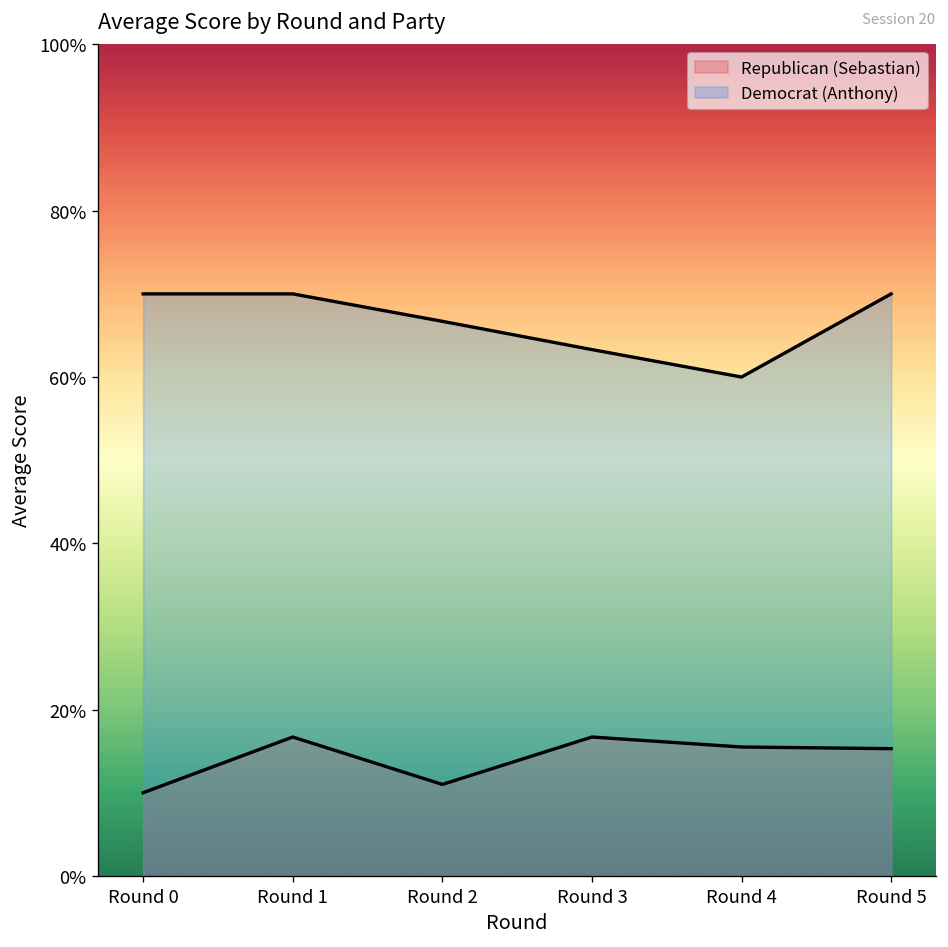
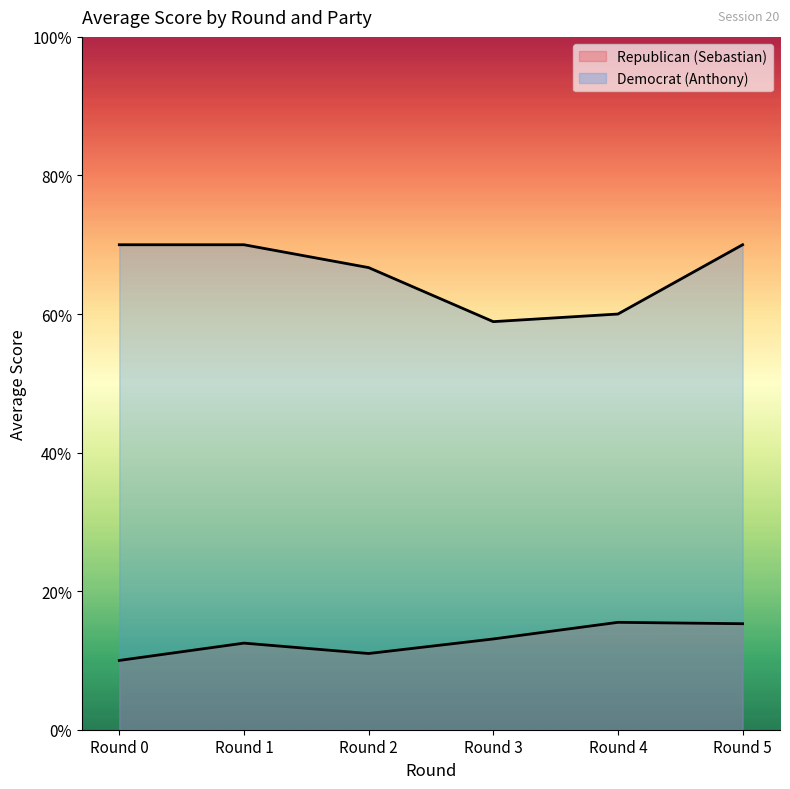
Republican (Sebastian), Round 1: 17% -> 13%
Republican (Sebastian), Round 3: 17% -> 13%
Democrat (Anthony), Round 3: 63% -> 59%
